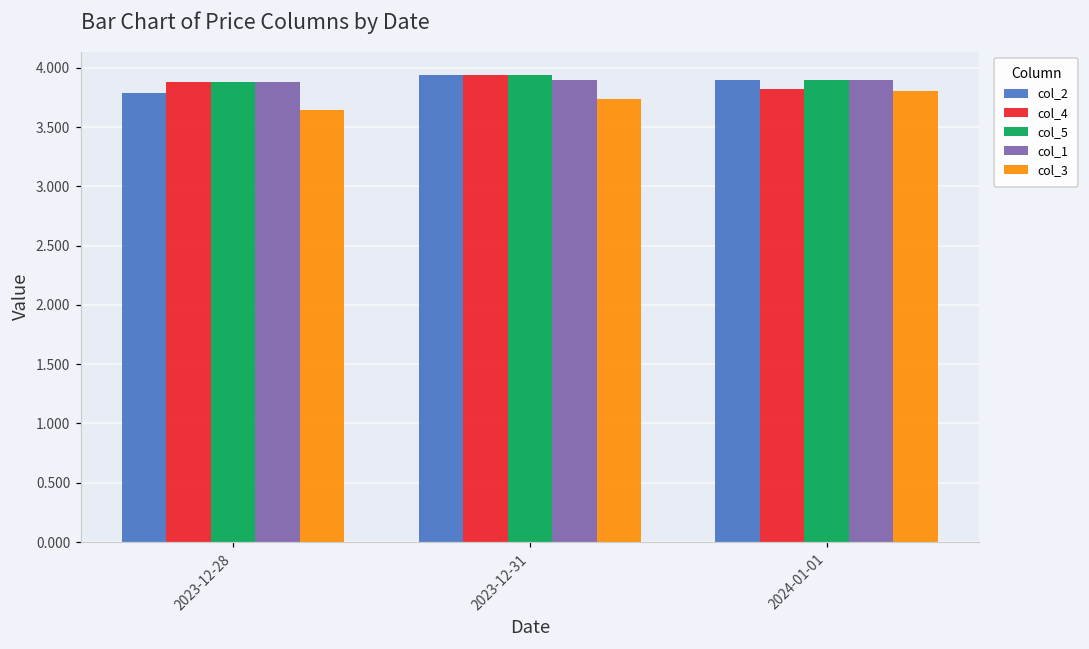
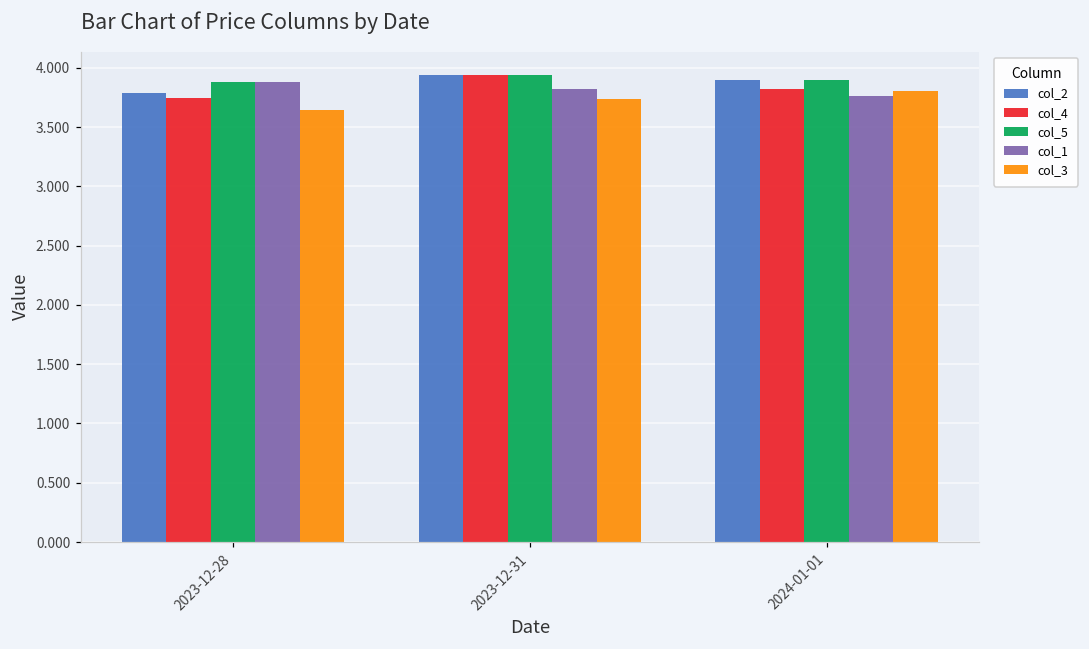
col_4, 2023-12-28: 3.88 -> 3.75
col_1, 2023-12-31: 3.90 -> 3.82
col_1, 2024-01-01: 3.90 -> 3.76
